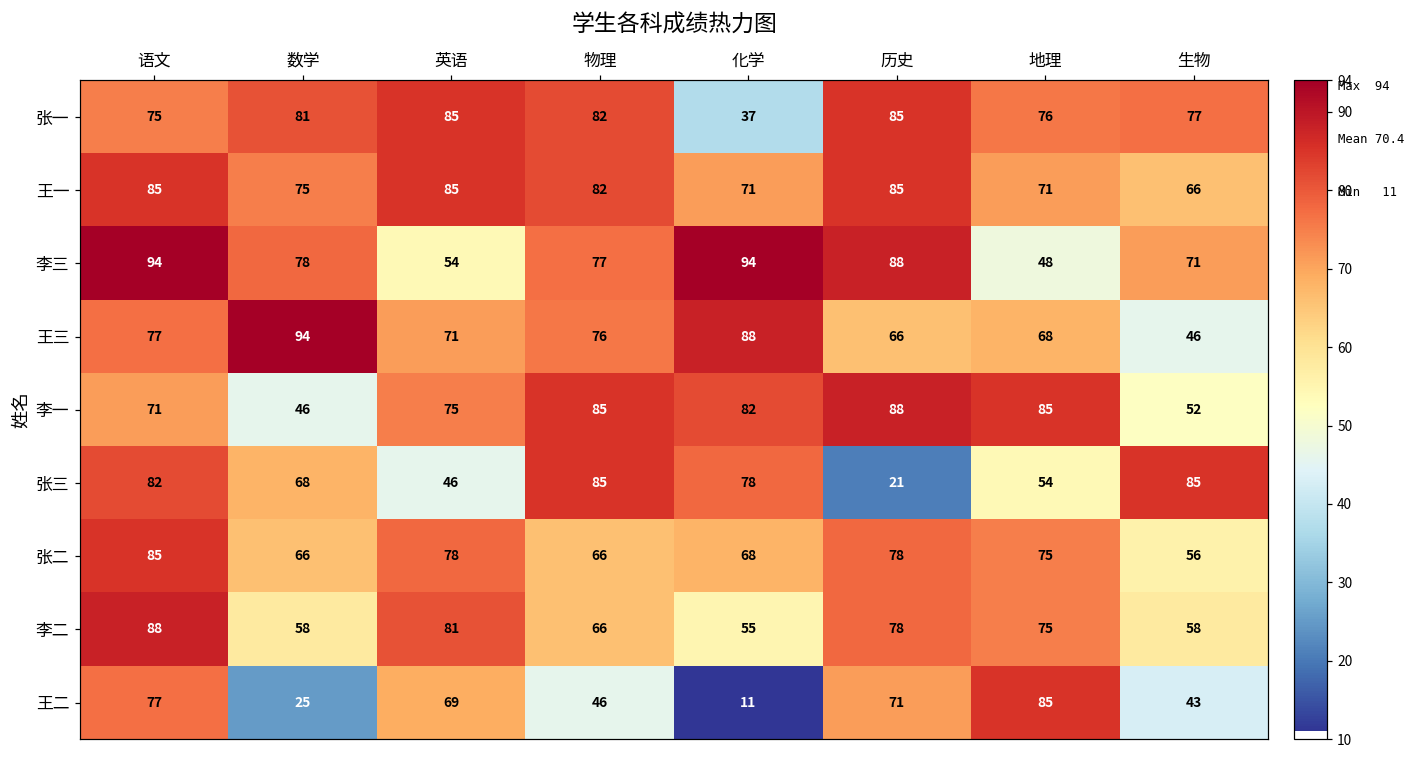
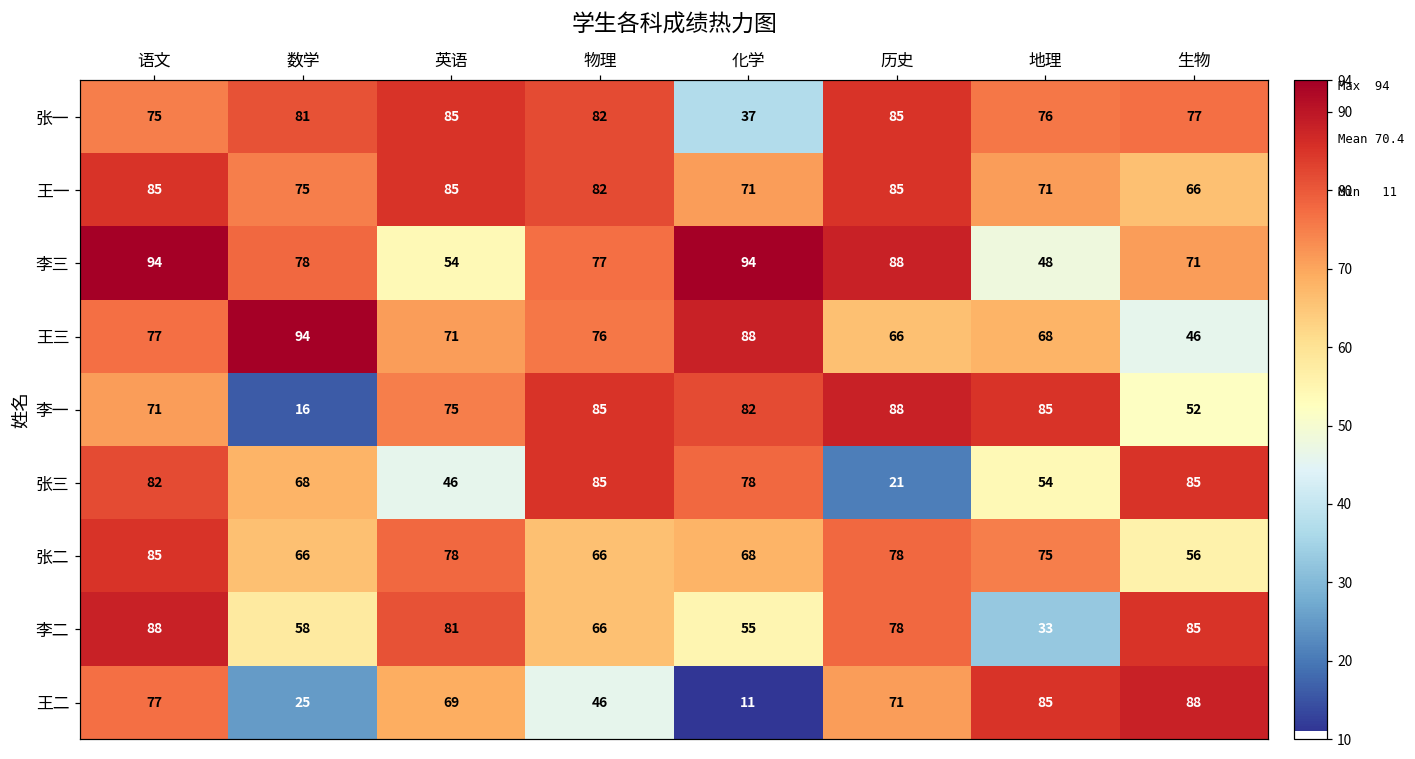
李一, 数学: 46 -> 16
李二, 地理: 75 -> 33
李二, 生物: 58 -> 85
王二, 生物: 43 -> 88
